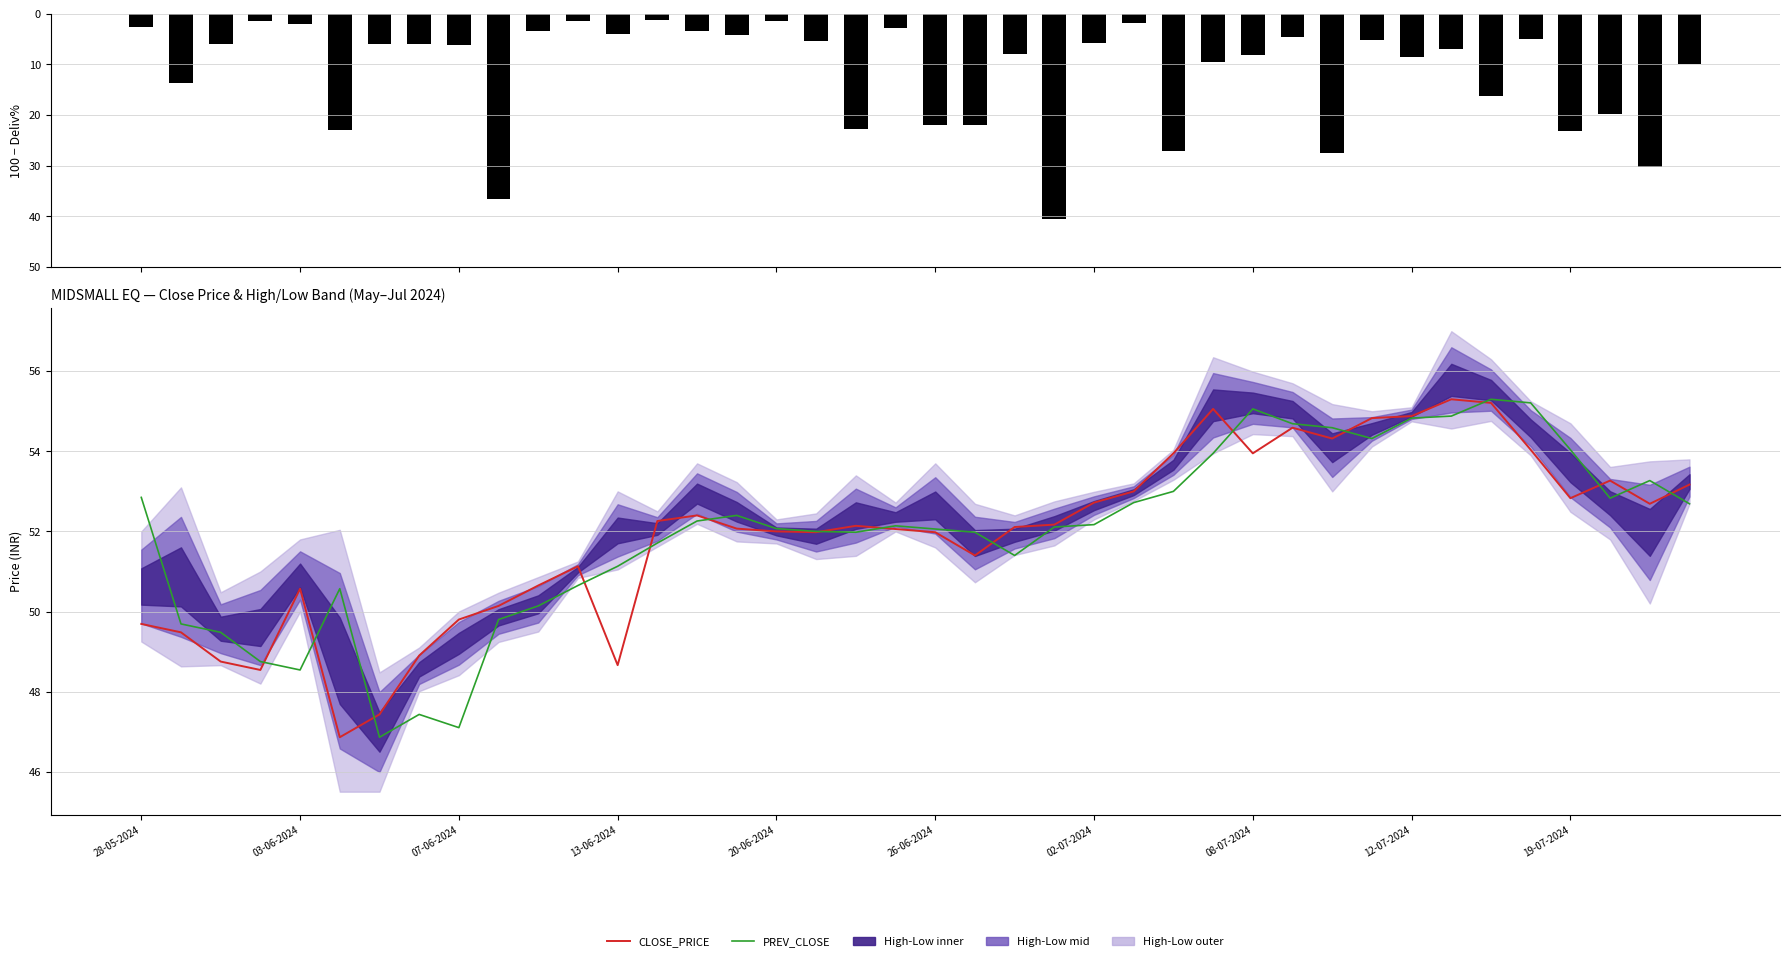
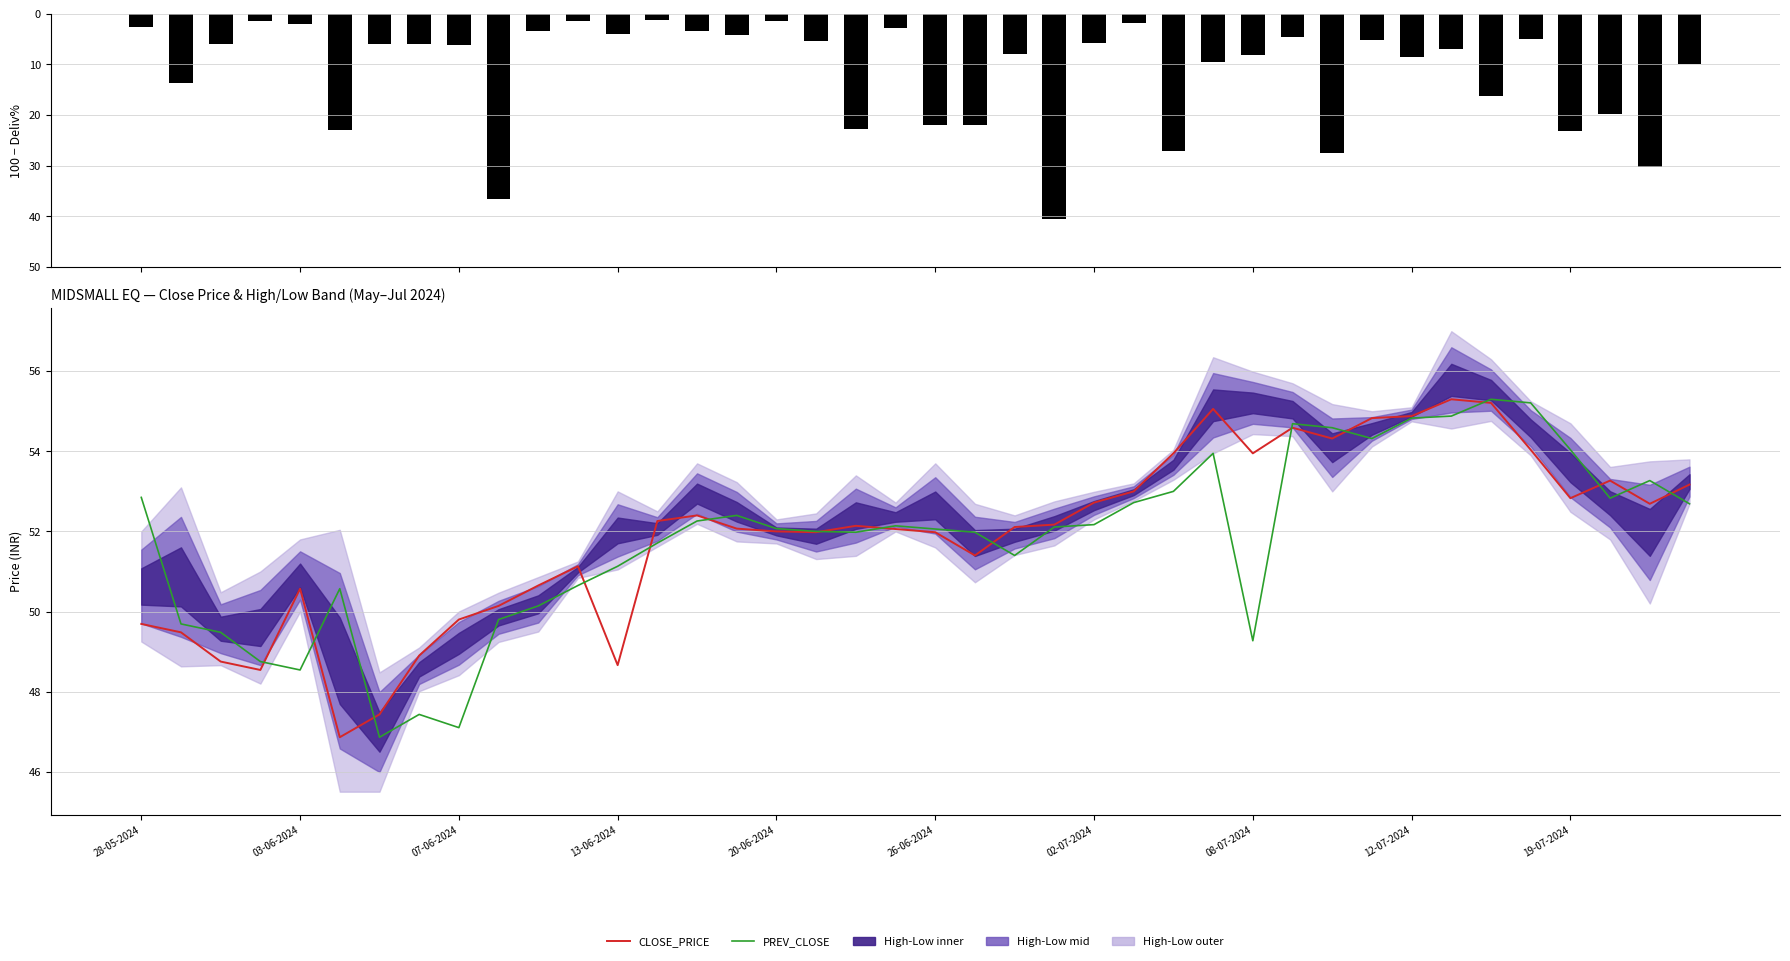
MIDSMALL EQ — Close Price & High/Low Band (May–Jul 2024), PREV_CLOSE, 08-07-2024: 55.1 -> 49.3
